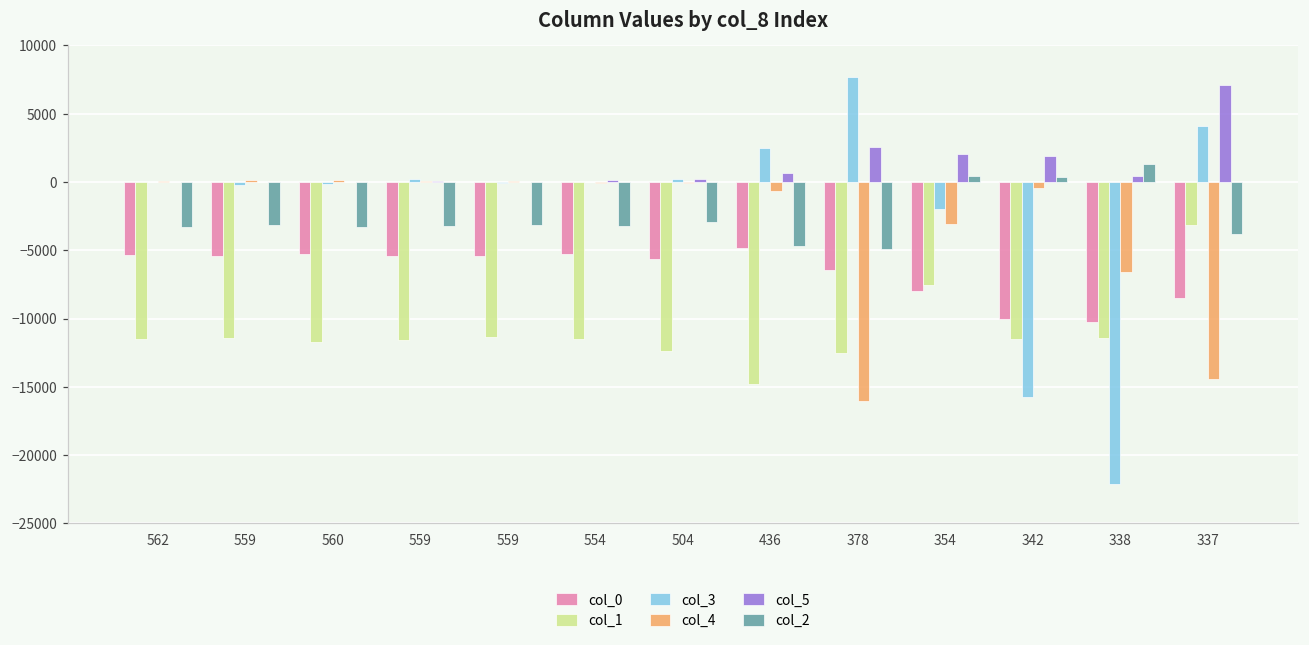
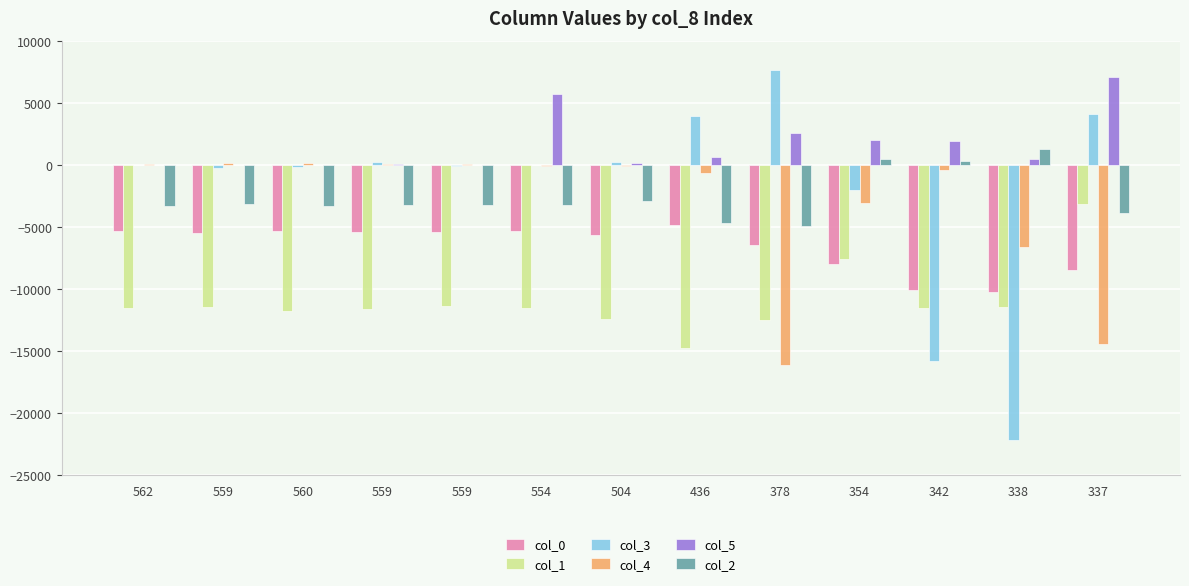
col_5, 554: 100 -> 5700
col_3, 436: 2500 -> 3900
